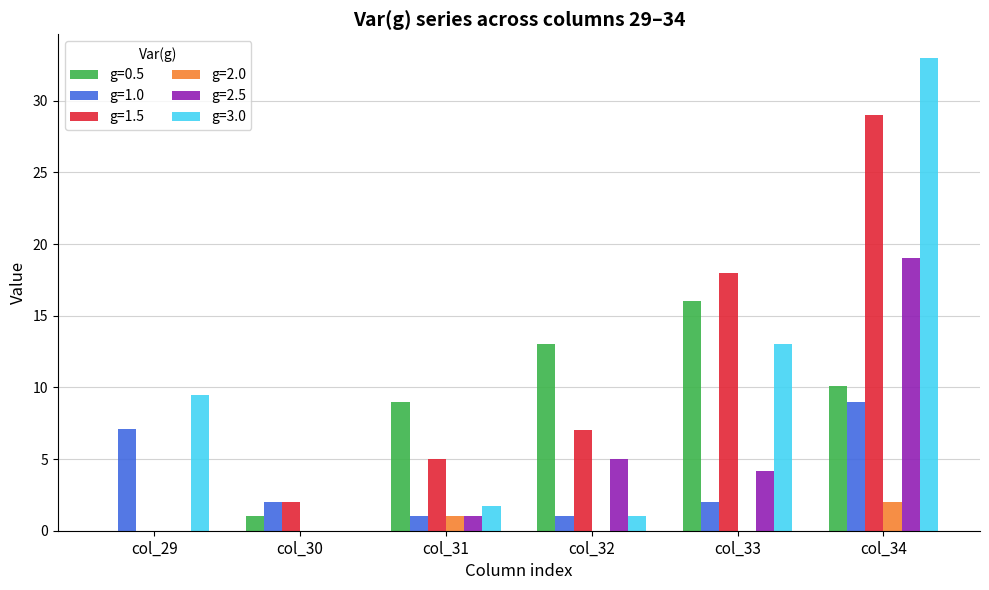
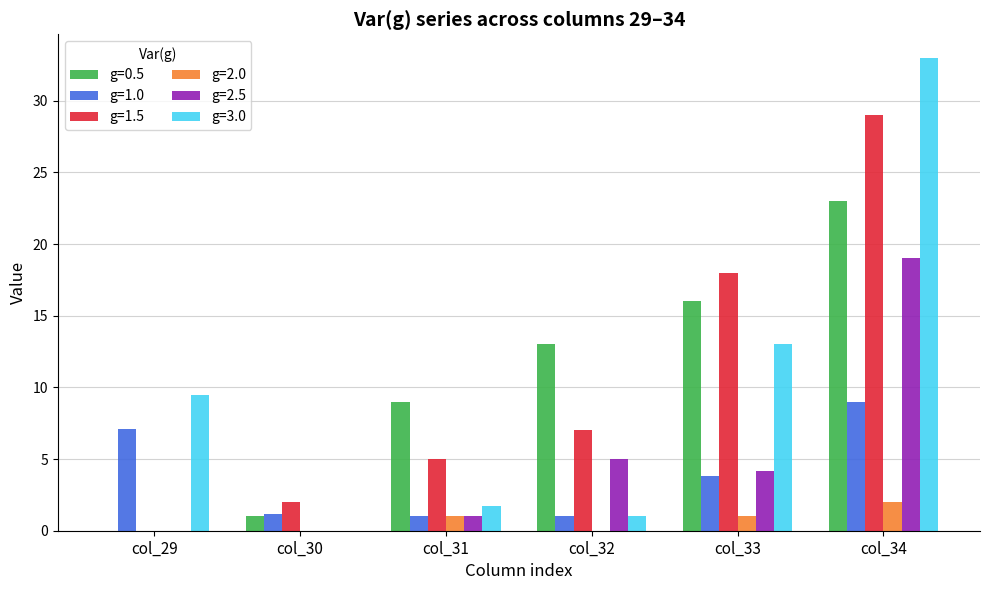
g=1.0, col_30: 2.0 -> 1.2
g=1.0, col_33: 2.0 -> 3.8
g=2.0, col_33: 0 -> 1
g=0.5, col_34: 10.1 -> 23.0
